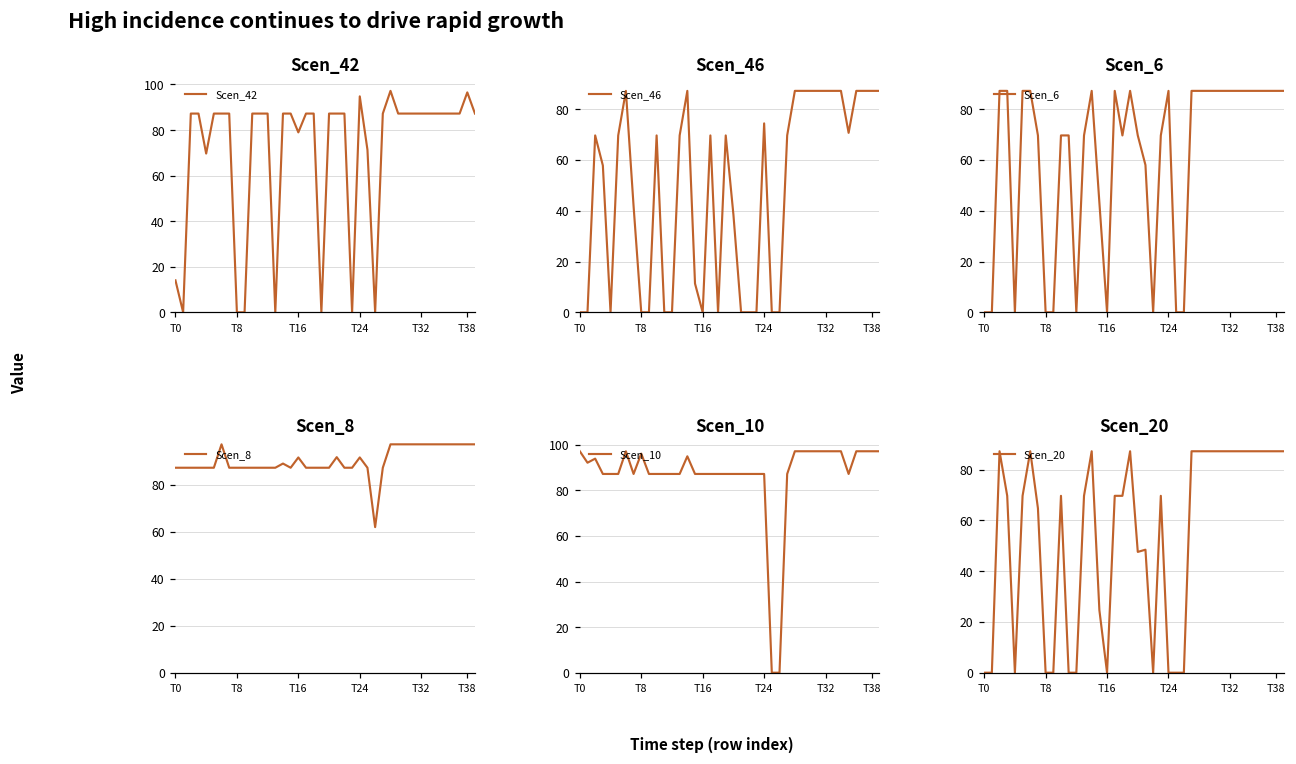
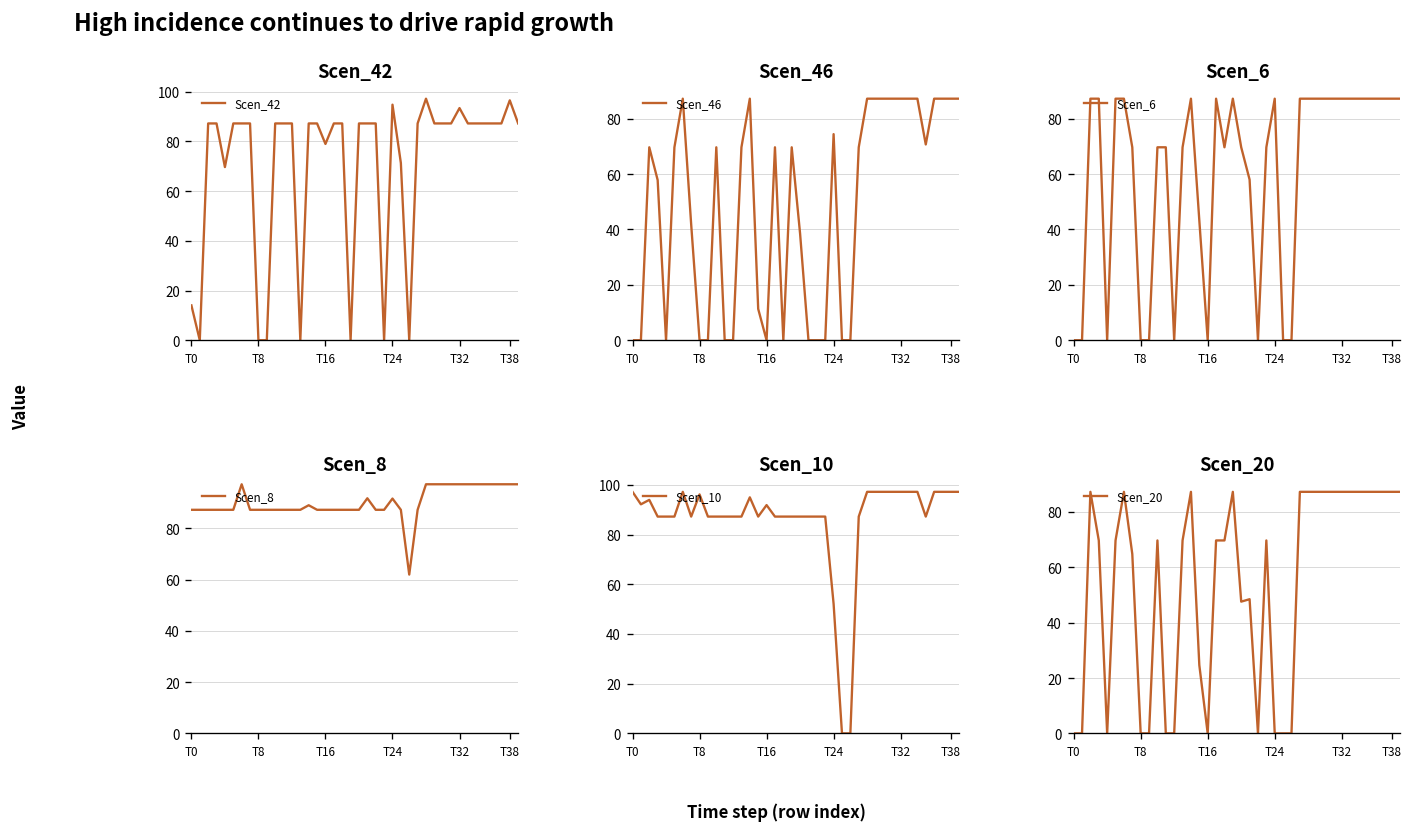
Scen_42, T32: 87 -> 93
Scen_8, T16: 92 -> 87
Scen_10, T16: 87 -> 92
Scen_10, T24: 87 -> 52
